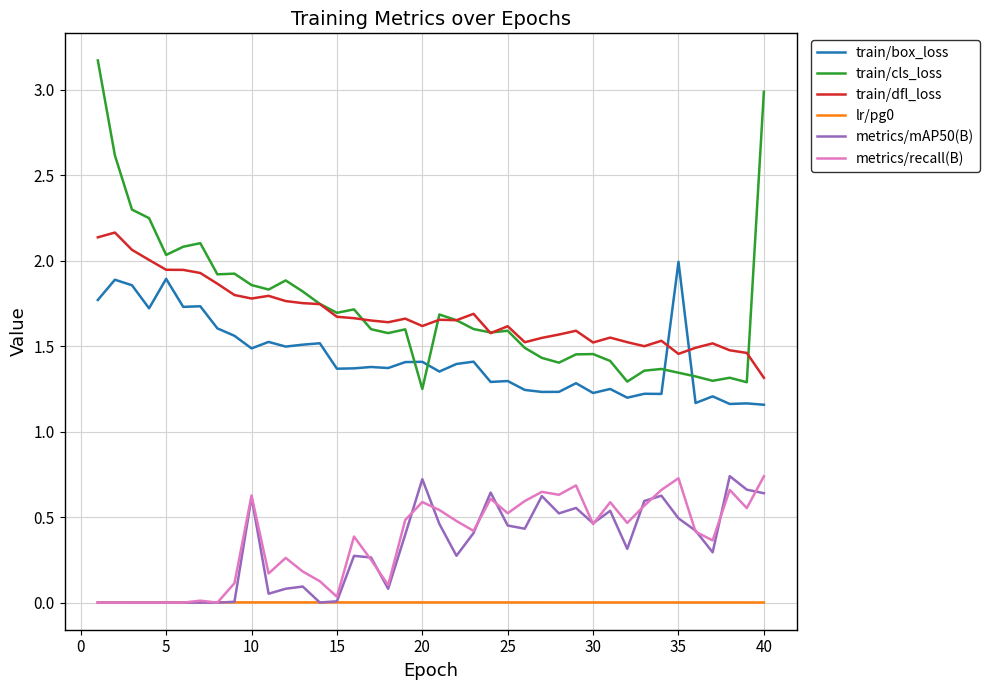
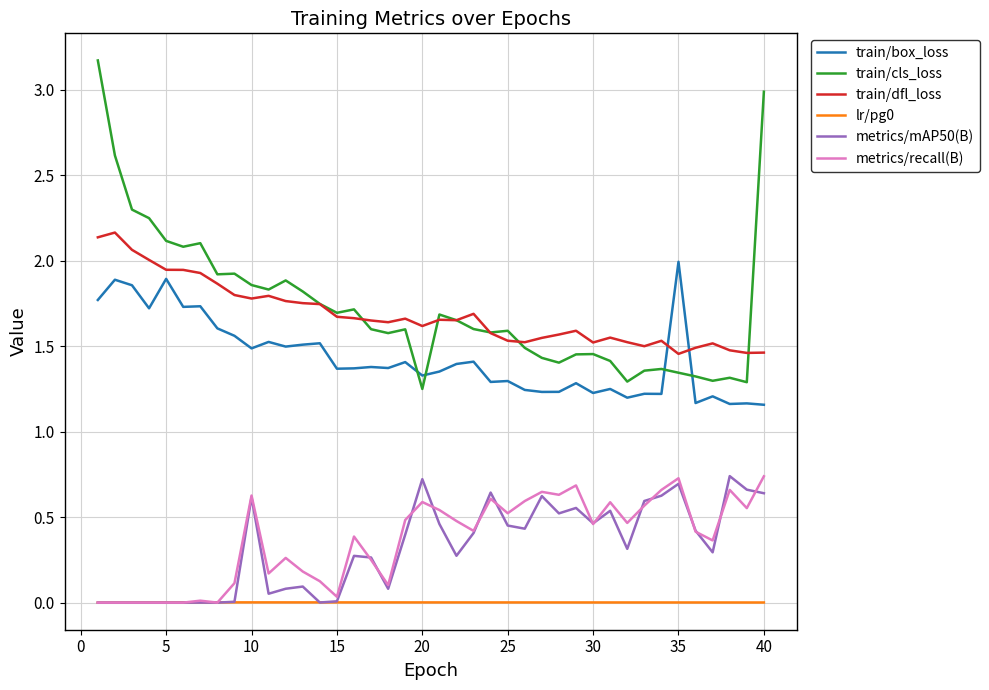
train/cls_loss, 5: 2.03 -> 2.12
train/box_loss, 20: 1.41 -> 1.33
train/dfl_loss, 25: 1.62 -> 1.53
metrics/mAP50(B), 35: 0.49 -> 0.69
train/dfl_loss, 40: 1.31 -> 1.46
